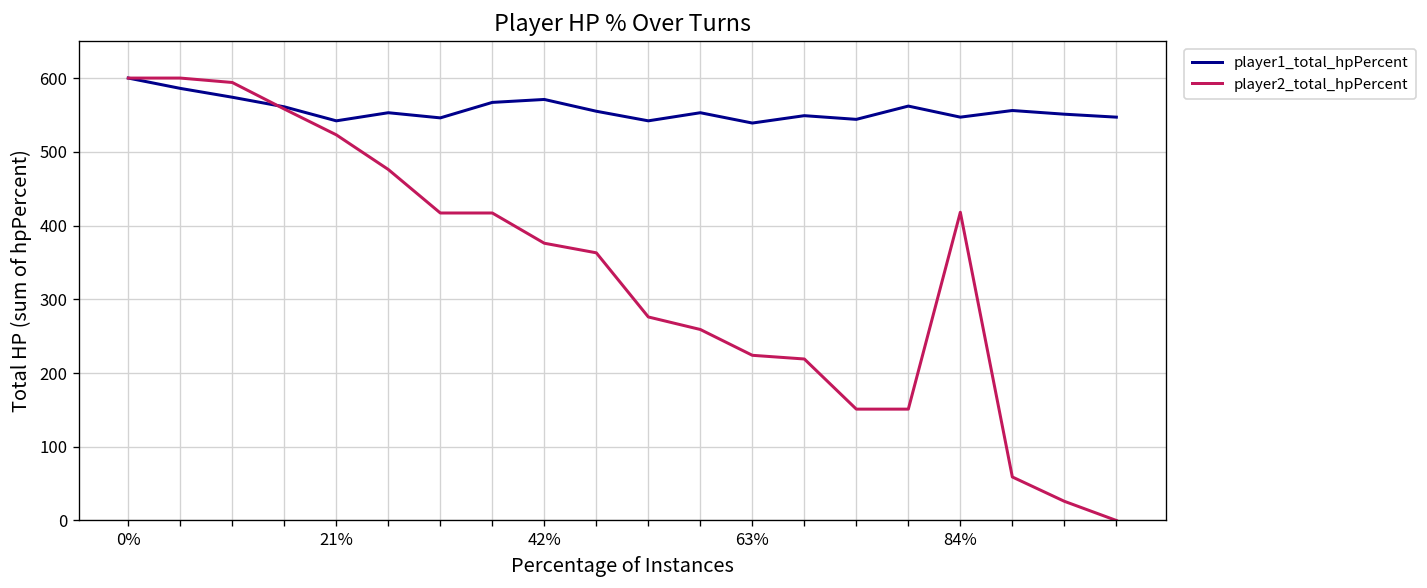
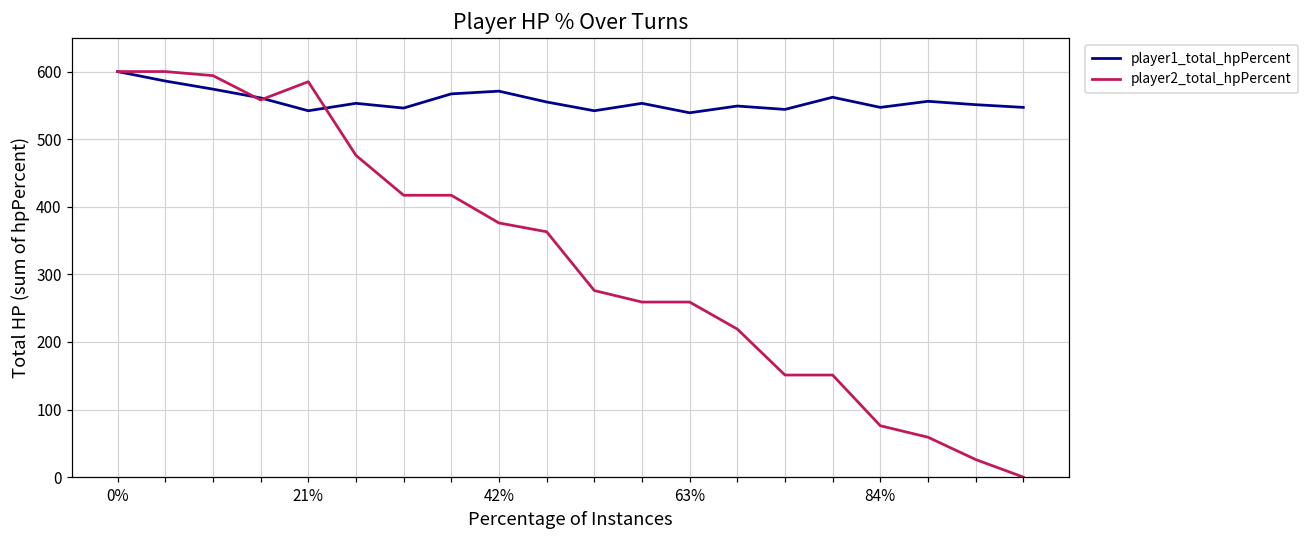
player2_total_hpPercent, 21%: 520 -> 590
player2_total_hpPercent, 63%: 220 -> 260
player2_total_hpPercent, 84%: 420 -> 80
